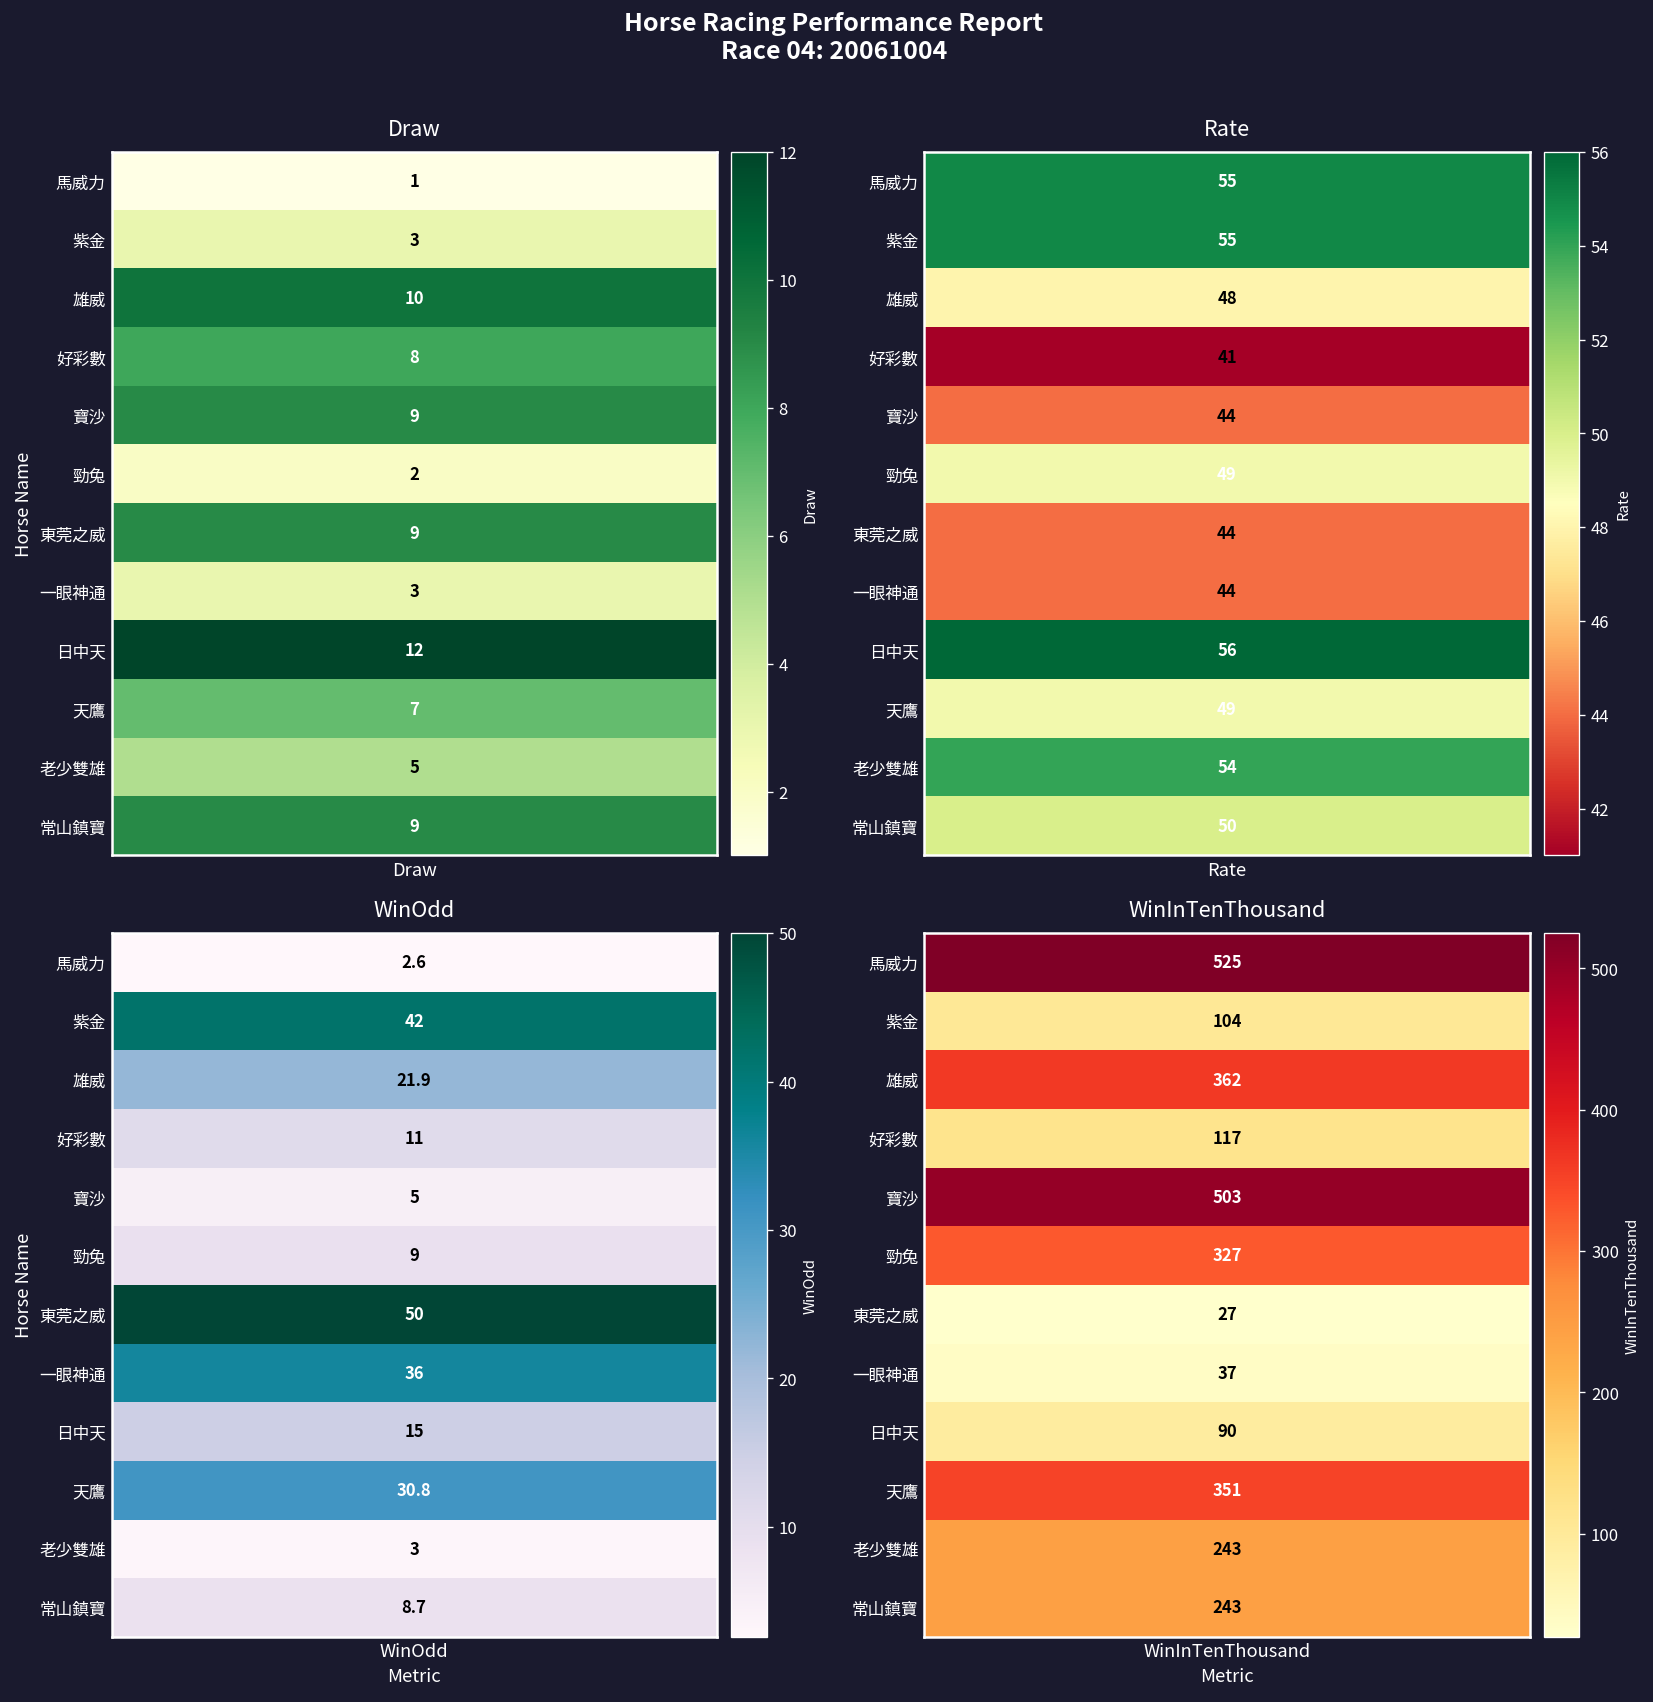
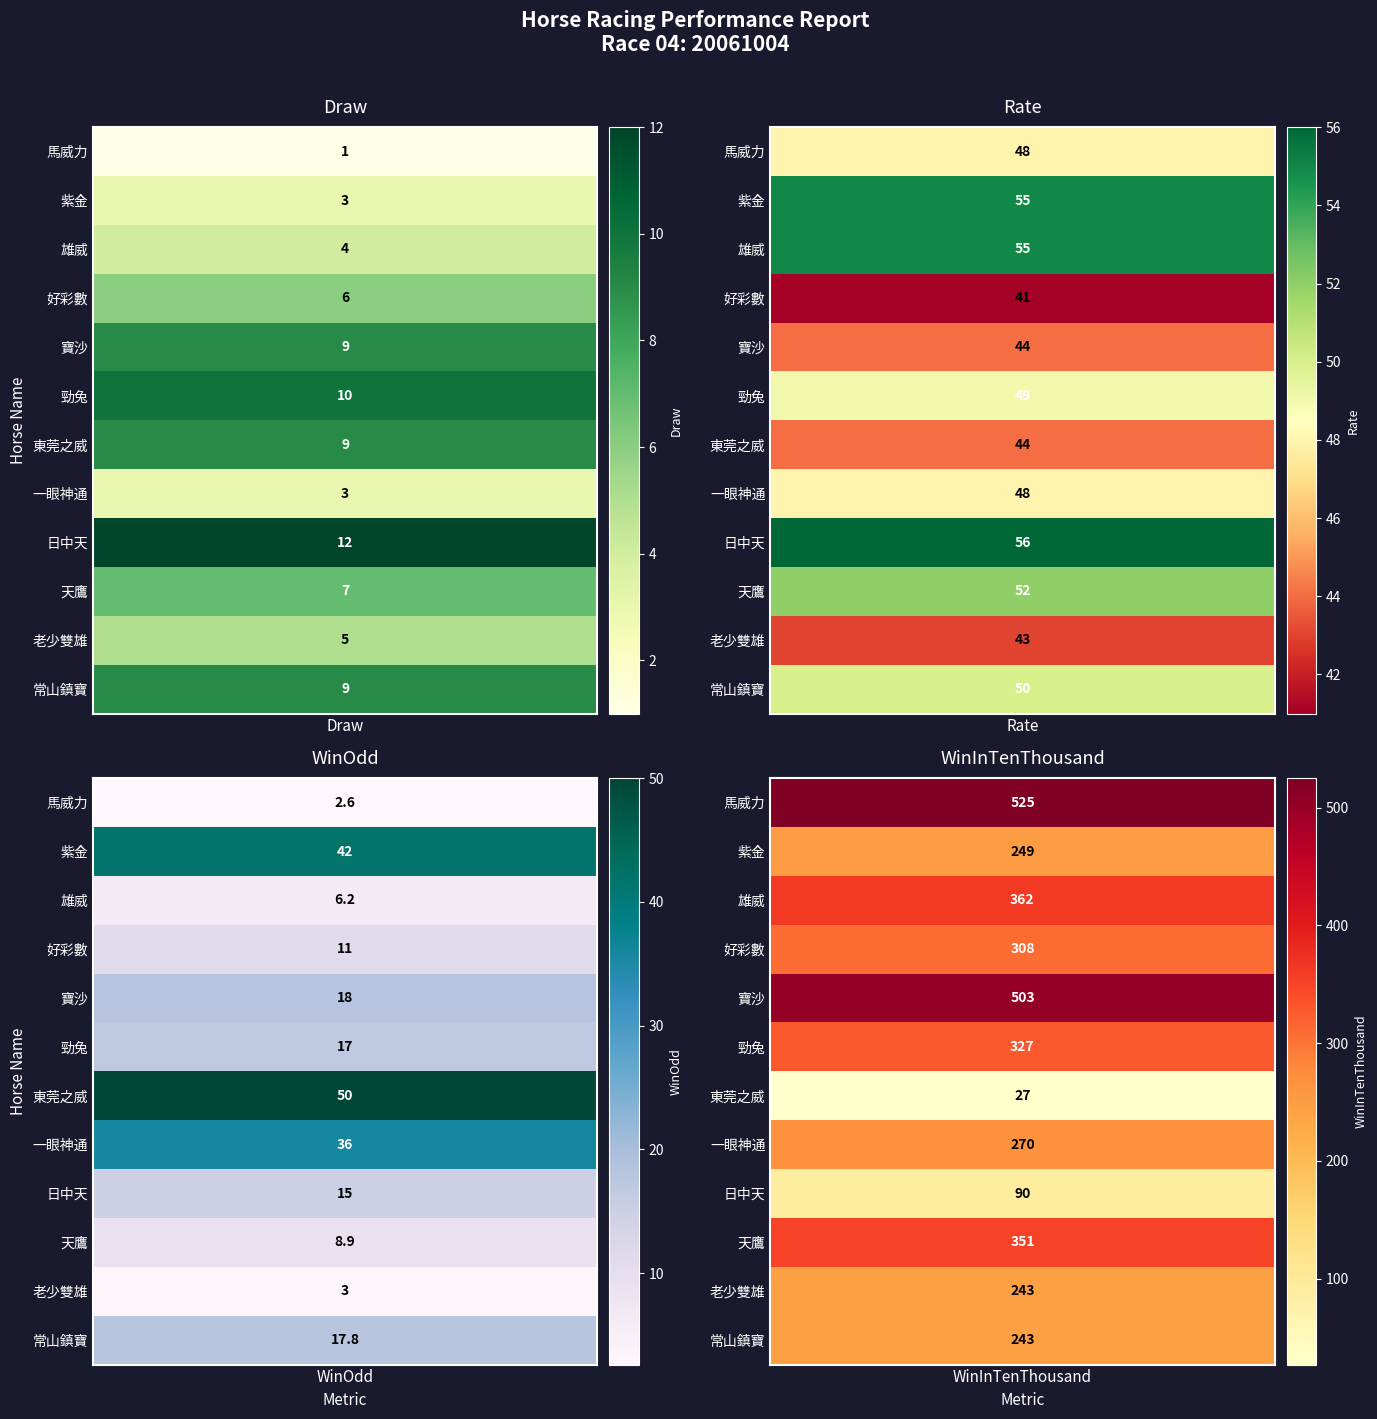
Draw, 雄威, Draw: 10 -> 4
Draw, 好彩數, Draw: 8 -> 6
Draw, 勁兔, Draw: 2 -> 10
Rate, 馬威力, Rate: 55 -> 48
Rate, 雄威, Rate: 48 -> 55
Rate, 一眼神通, Rate: 44 -> 48
Rate, 天鷹, Rate: 49 -> 52
Rate, 老少雙雄, Rate: 54 -> 43
WinOdd, 雄威, WinOdd: 21.9 -> 6.2
WinOdd, 寶沙, WinOdd: 5 -> 18
WinOdd, 勁兔, WinOdd: 9 -> 17
WinOdd, 天鷹, WinOdd: 30.8 -> 8.9
WinOdd, 常山鎮寶, WinOdd: 8.7 -> 17.8
WinInTenThousand, 紫金, WinInTenThousand: 104 -> 249
WinInTenThousand, 好彩數, WinInTenThousand: 117 -> 308
WinInTenThousand, 一眼神通, WinInTenThousand: 37 -> 270
